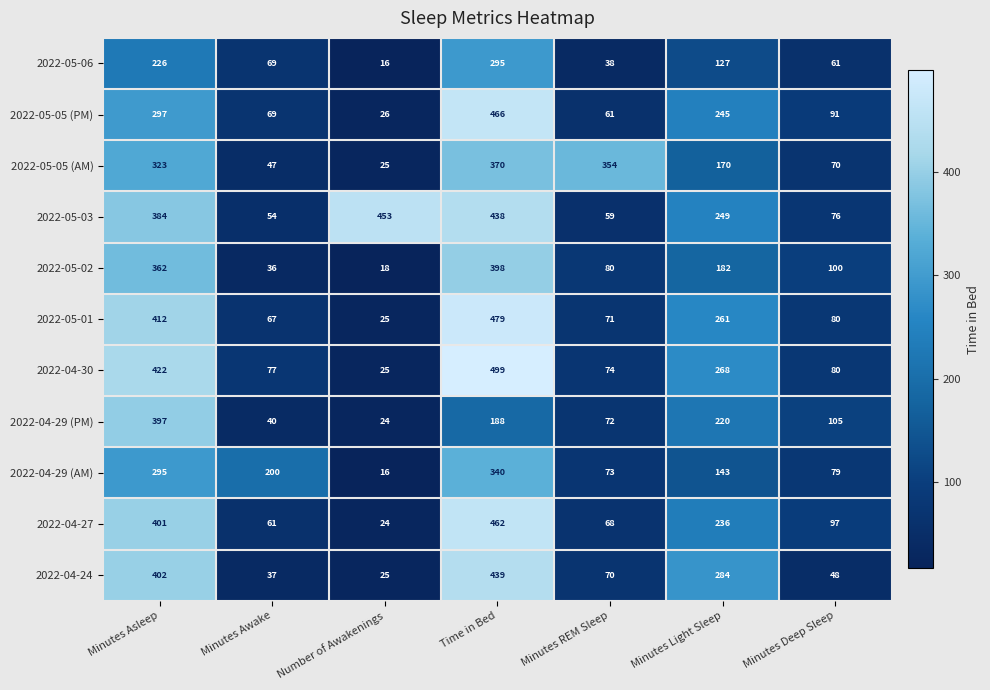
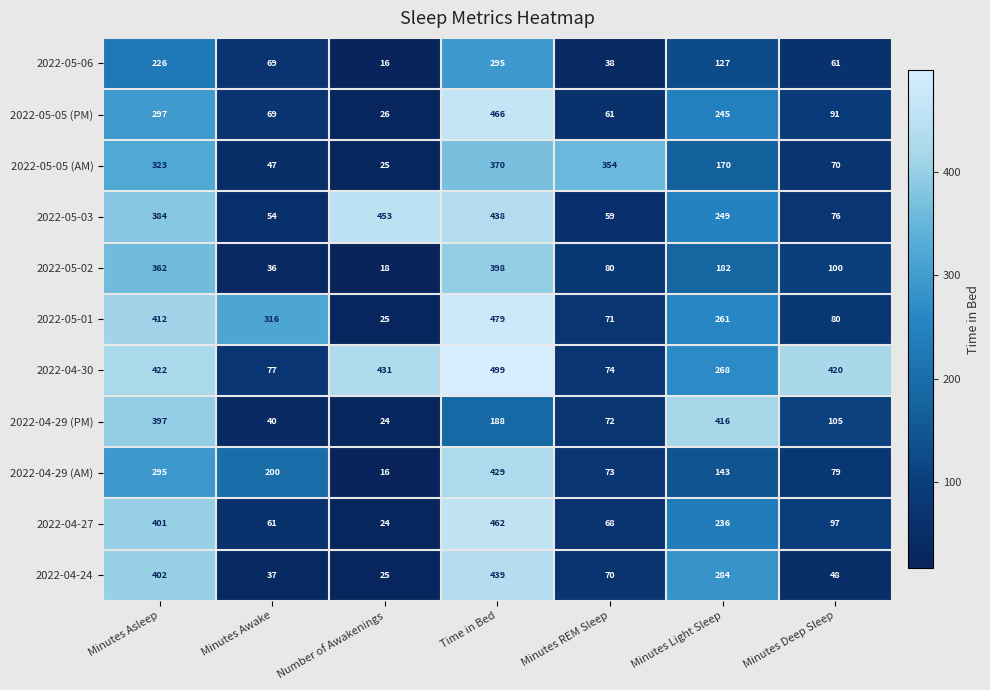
2022-05-01, Minutes Awake: 67 -> 316
2022-04-30, Number of Awakenings: 25 -> 431
2022-04-30, Minutes Deep Sleep: 80 -> 420
2022-04-29 (PM), Minutes Light Sleep: 220 -> 416
2022-04-29 (AM), Time in Bed: 340 -> 429
